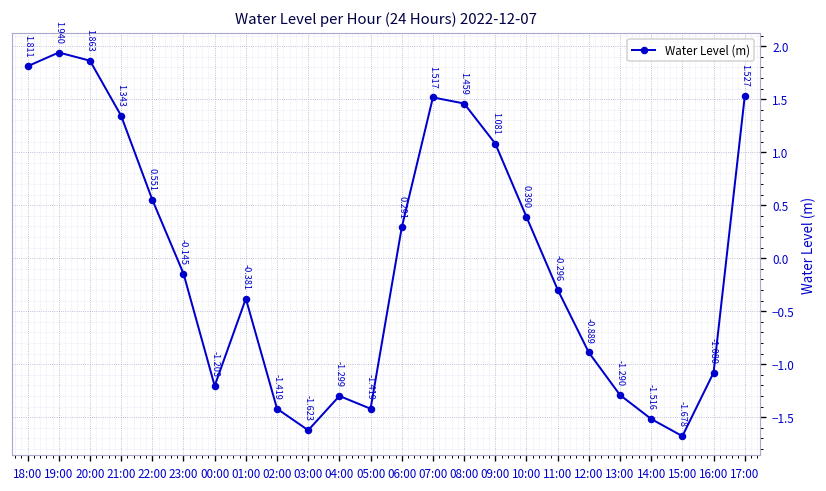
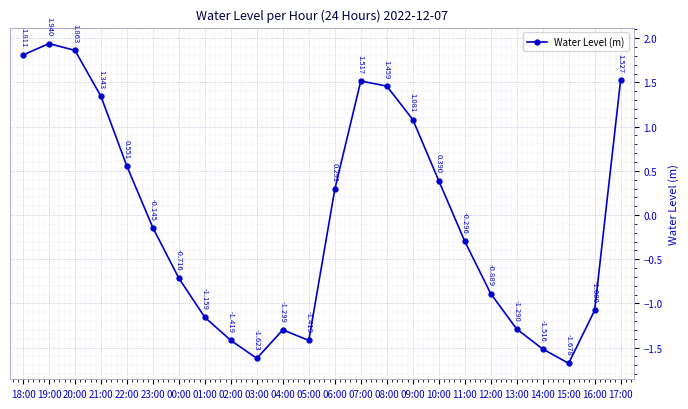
00:00: -1.203 -> -0.716
01:00: -0.381 -> -1.159
